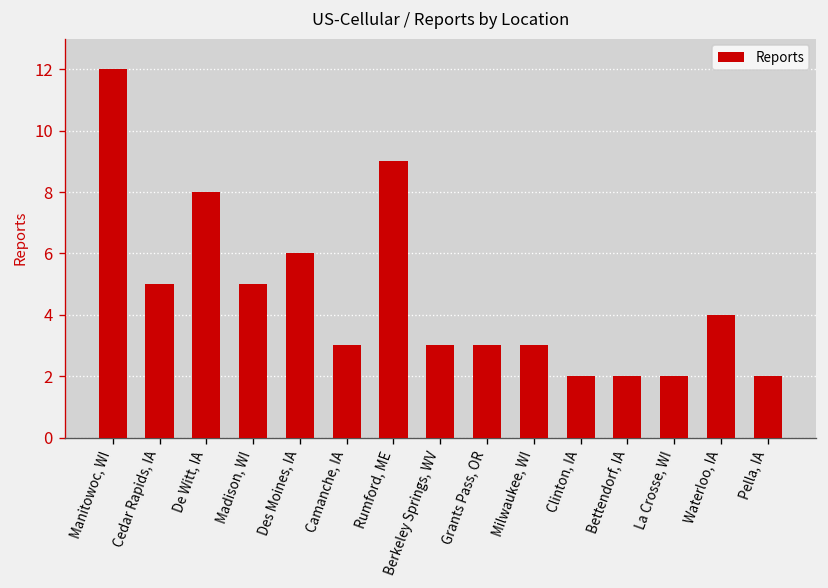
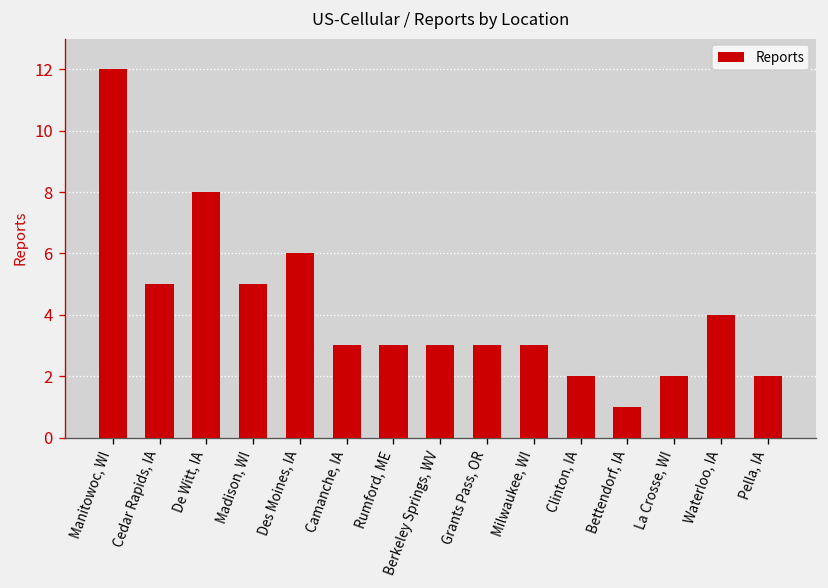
Rumford, ME: 9 -> 3
Bettendorf, IA: 2 -> 1
